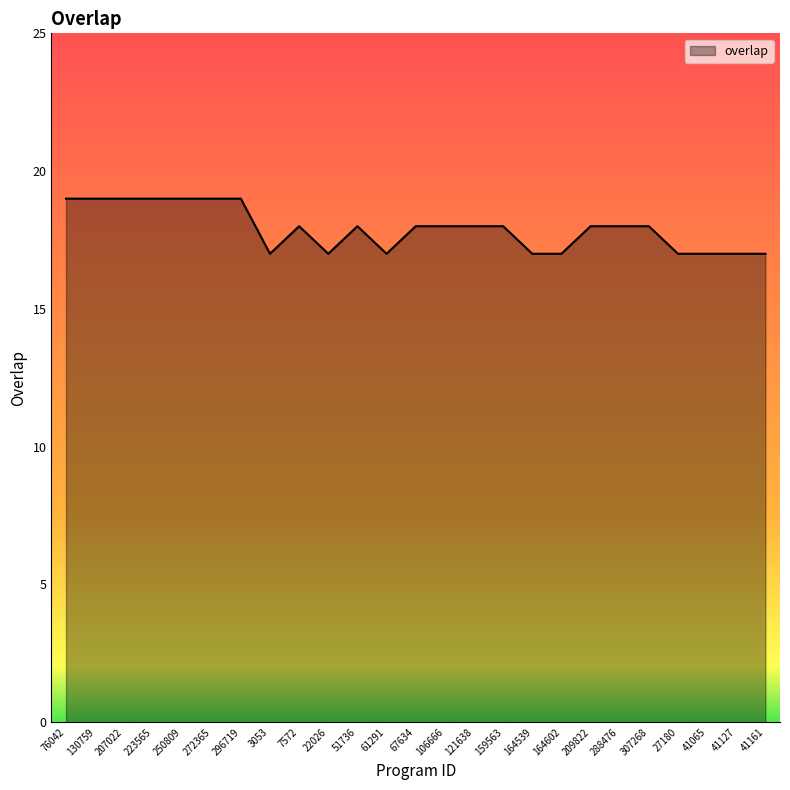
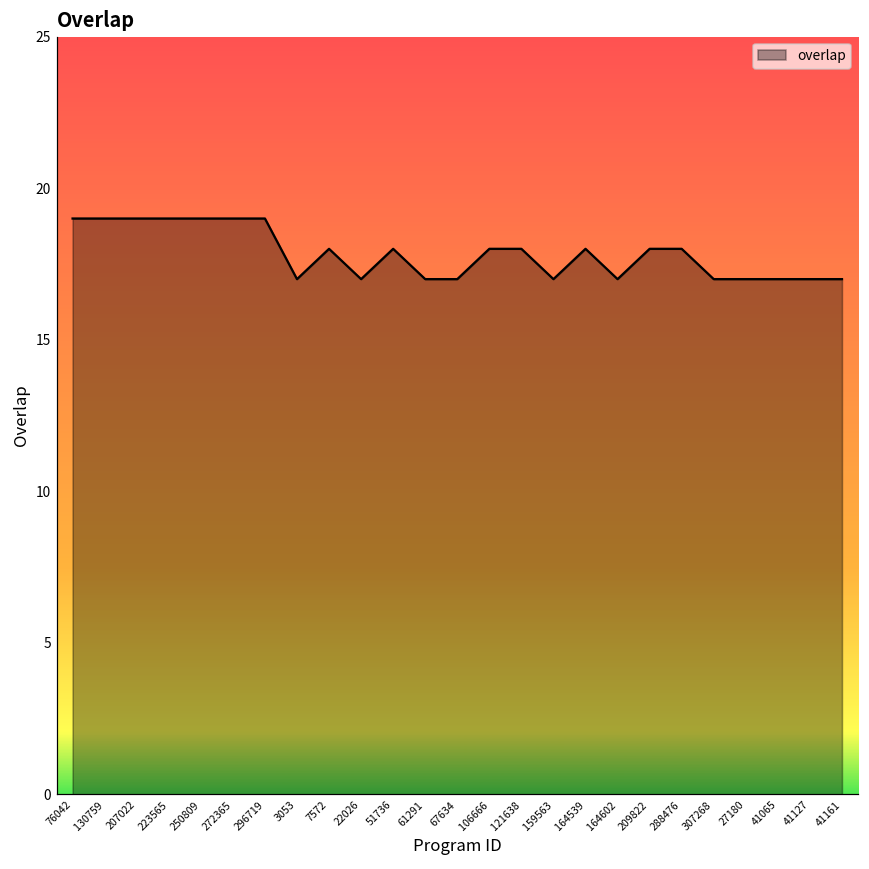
67634: 18 -> 17
159563: 18 -> 17
164539: 17 -> 18
307268: 18 -> 17
